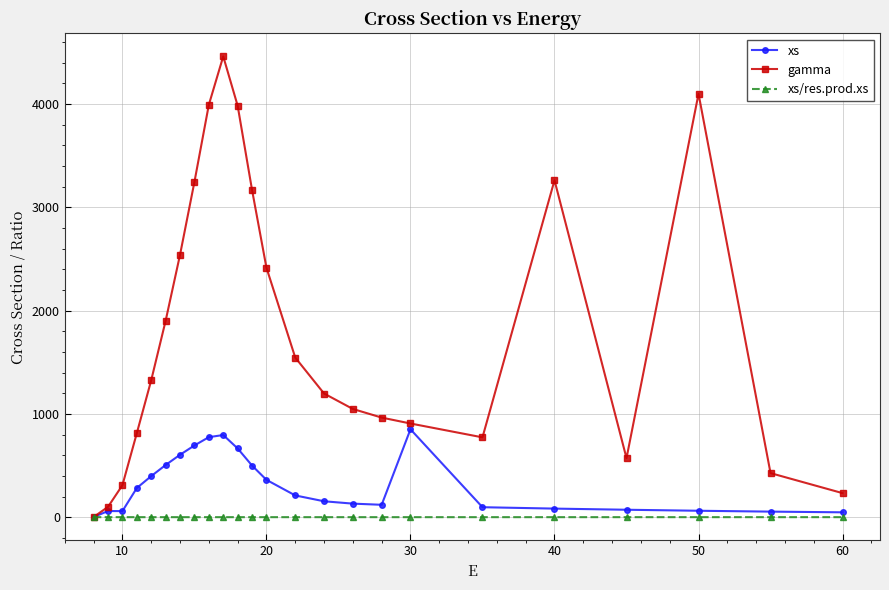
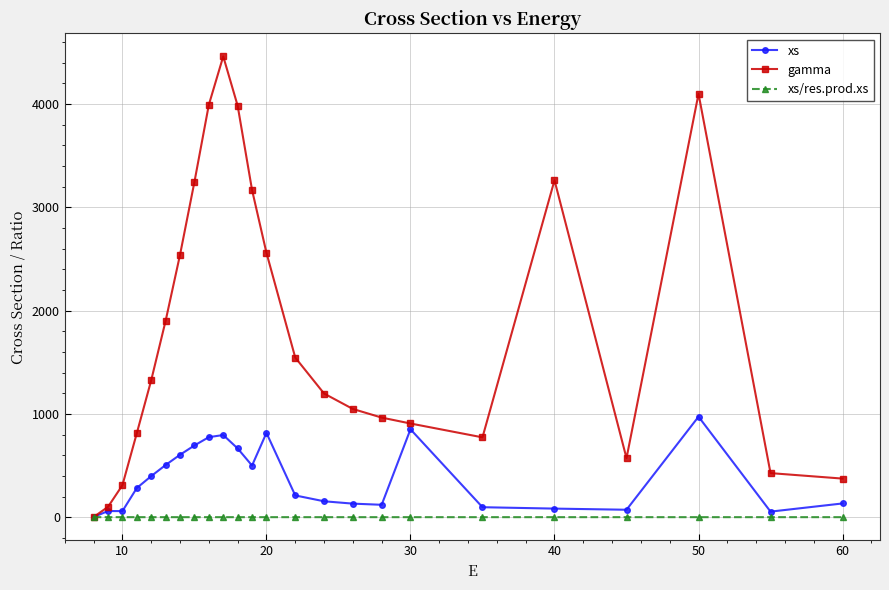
xs, 20: 360 -> 820
gamma, 20: 2420 -> 2560
xs, 50: 60 -> 970
xs, 60: 50 -> 130
gamma, 60: 230 -> 370
